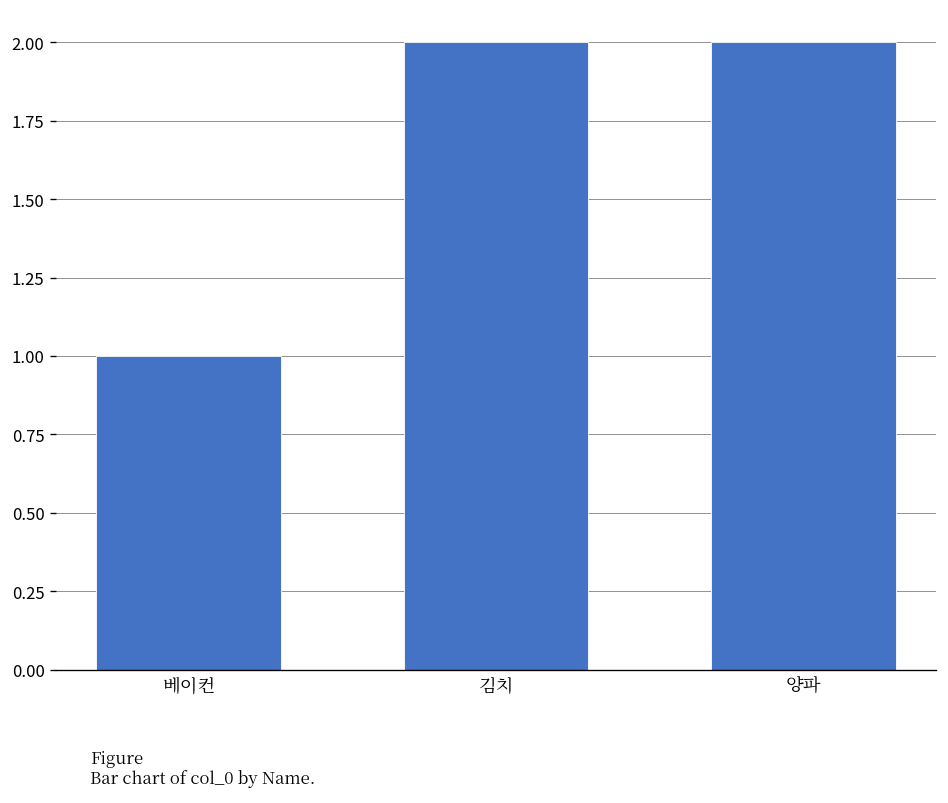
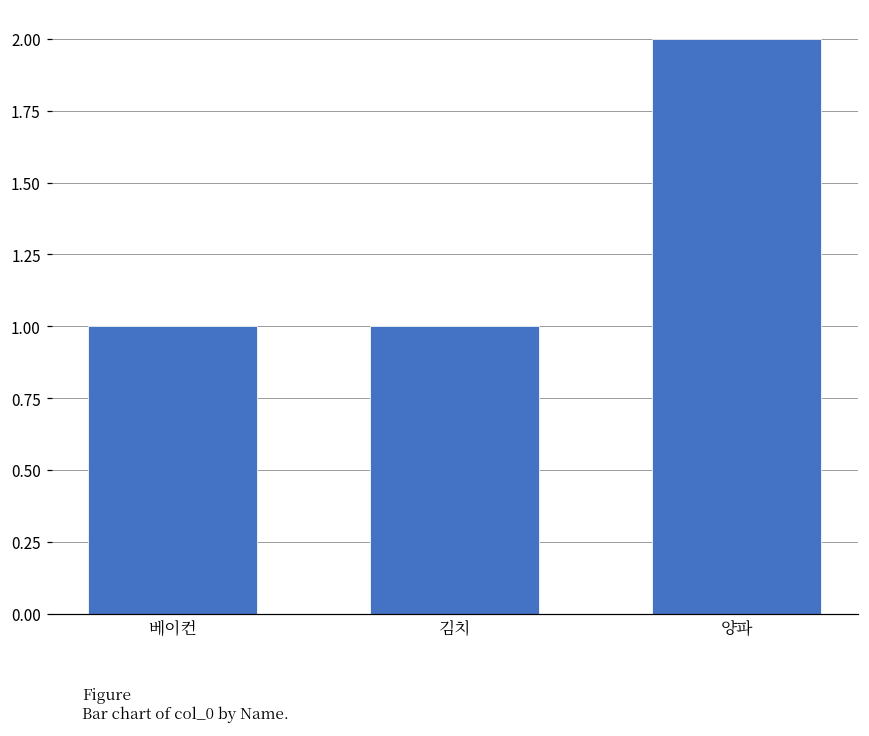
김치: 2 -> 1
